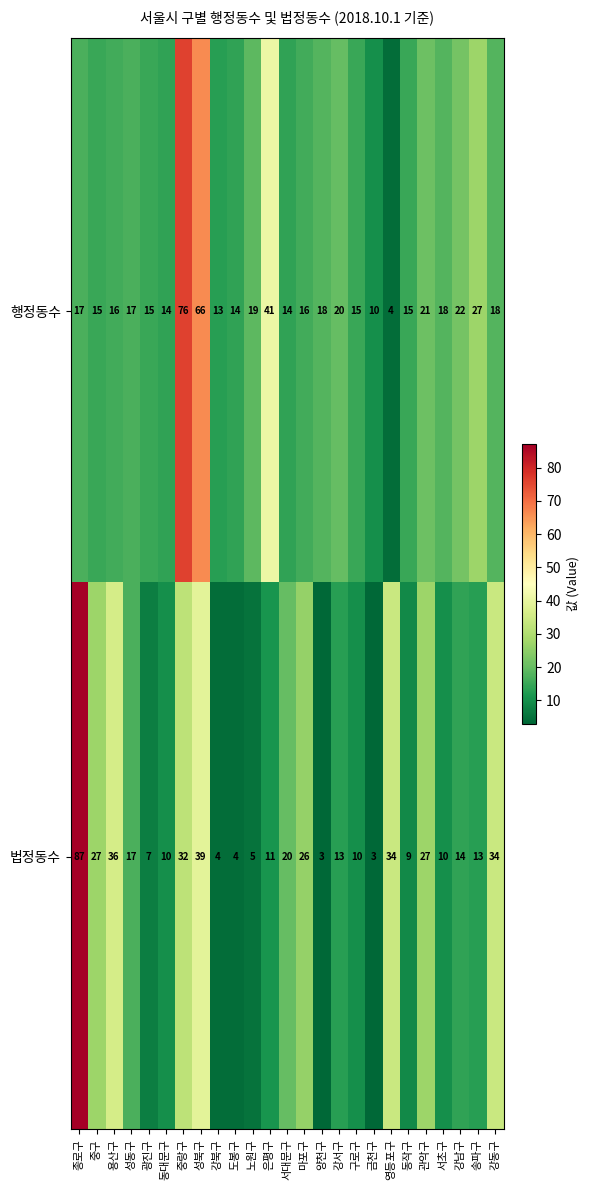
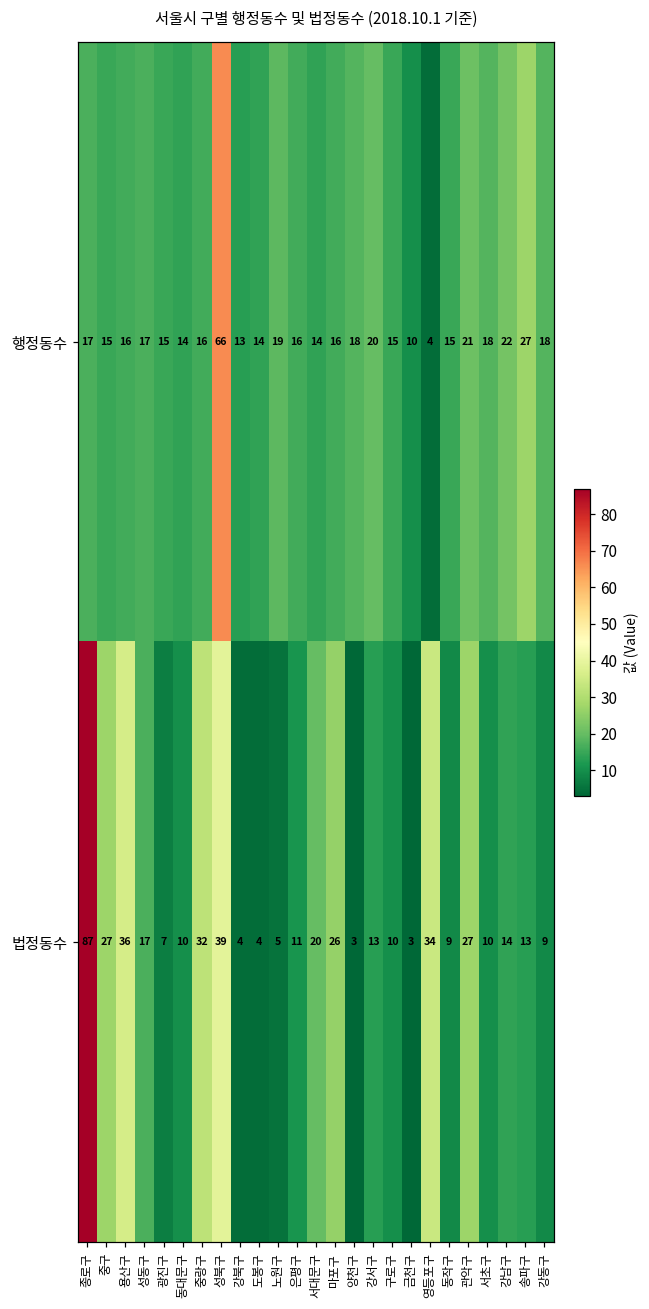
행정동수, 중랑구: 76 -> 16
행정동수, 은평구: 41 -> 16
법정동수, 강동구: 34 -> 9
